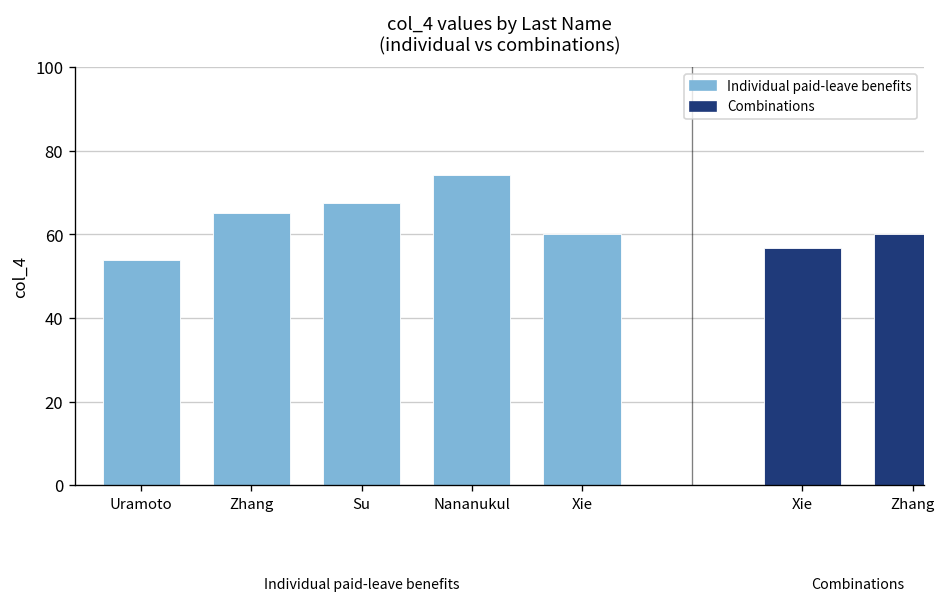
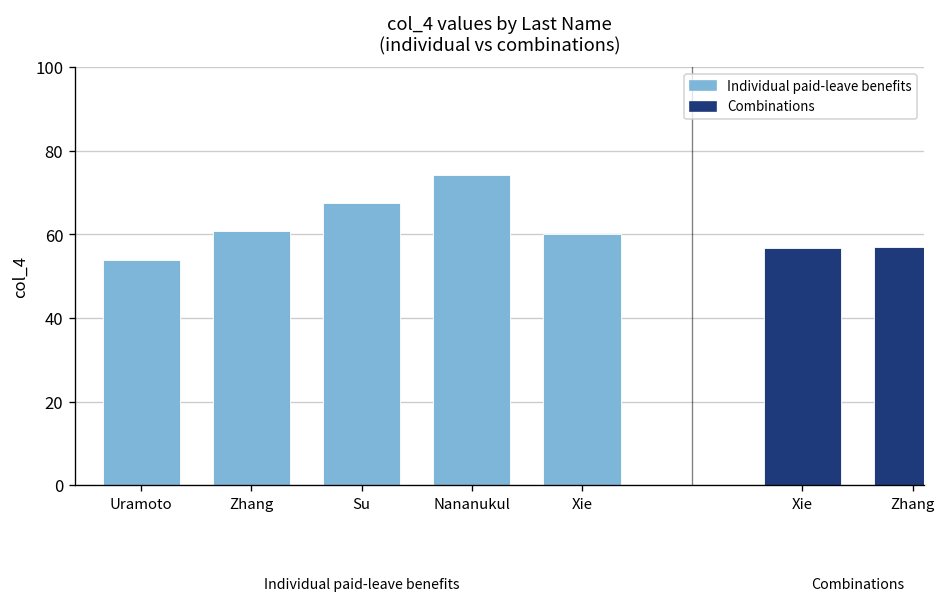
Individual paid-leave benefits, Zhang: 65 -> 61
Combinations, Zhang: 60 -> 57
